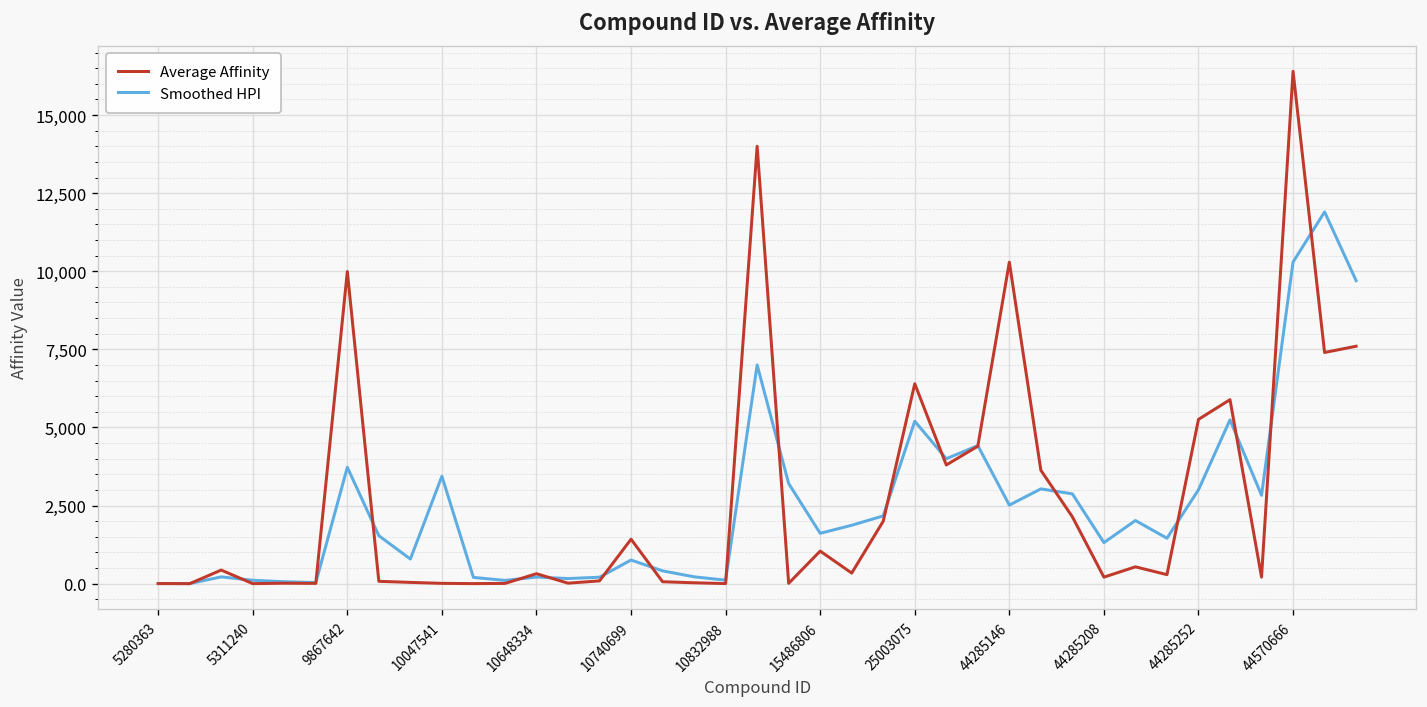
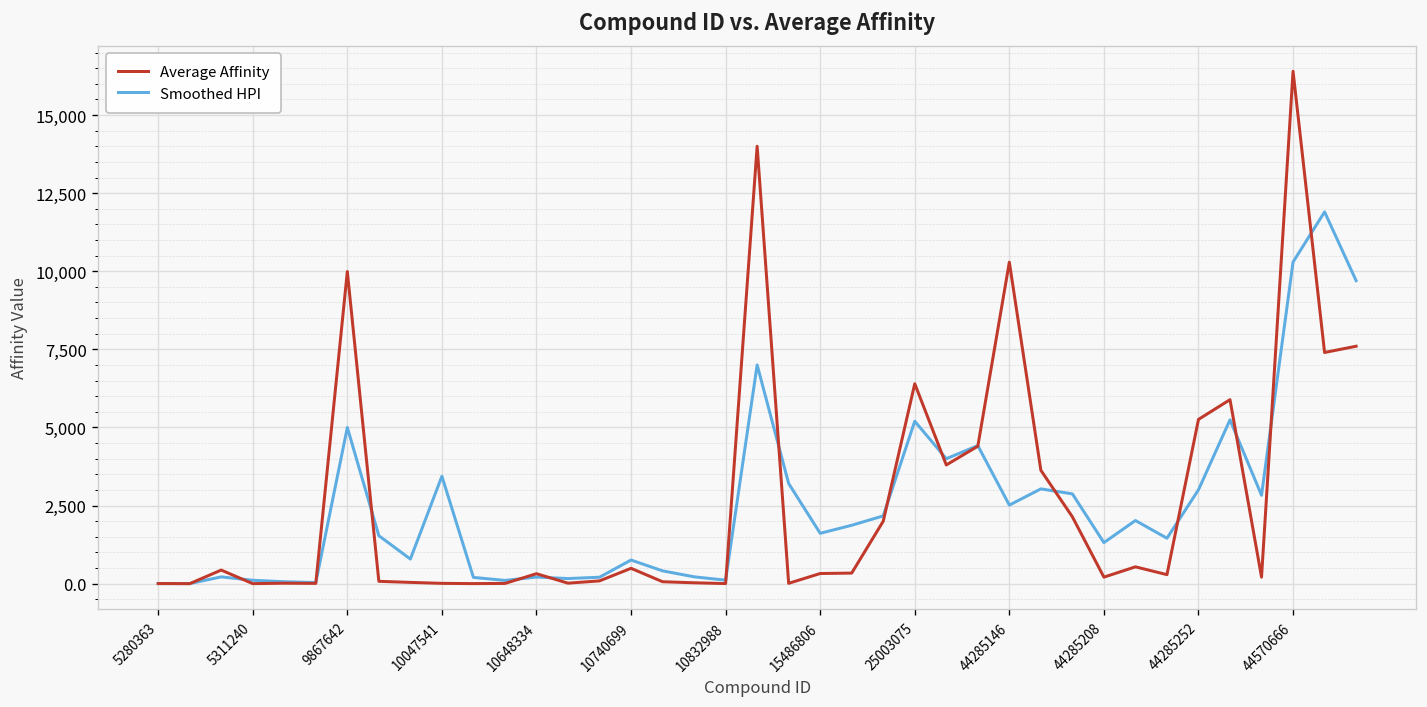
Smoothed HPI, 9867642: 3,700 -> 5,000
Average Affinity, 10740699: 1,400 -> 500
Average Affinity, 15486806: 1,000 -> 300
